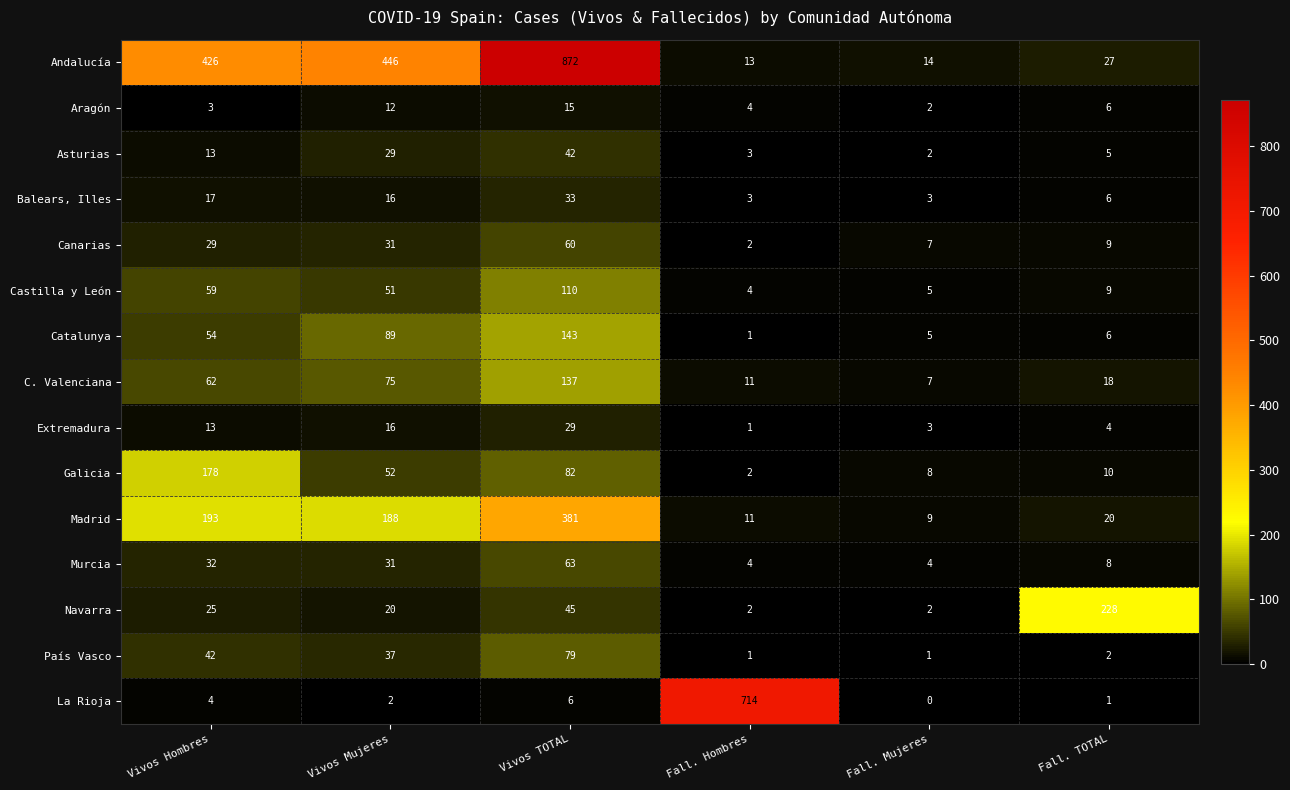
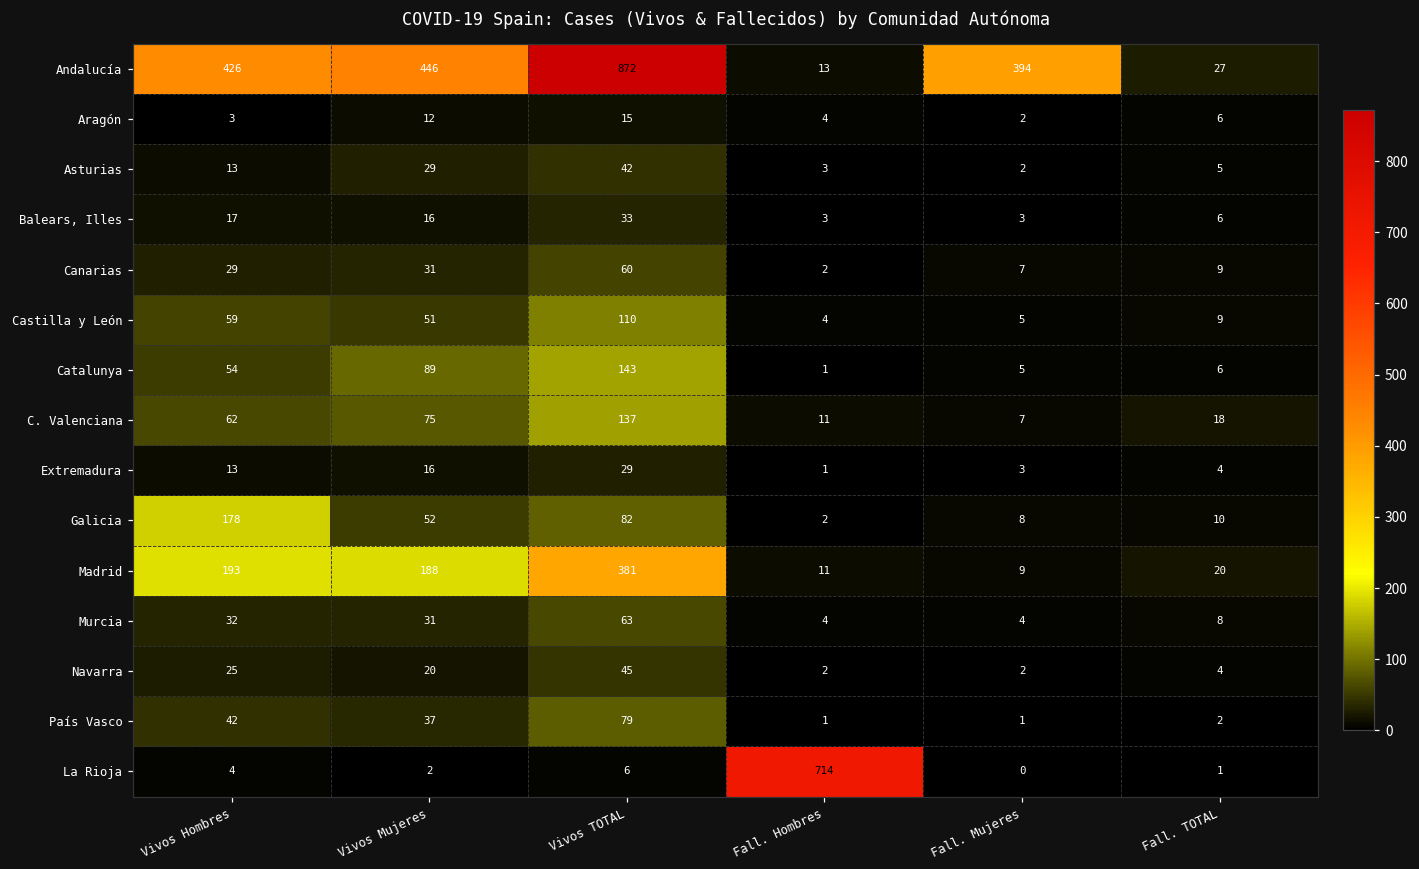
Andalucía, Fall. Mujeres: 14 -> 394
Navarra, Fall. TOTAL: 228 -> 4
